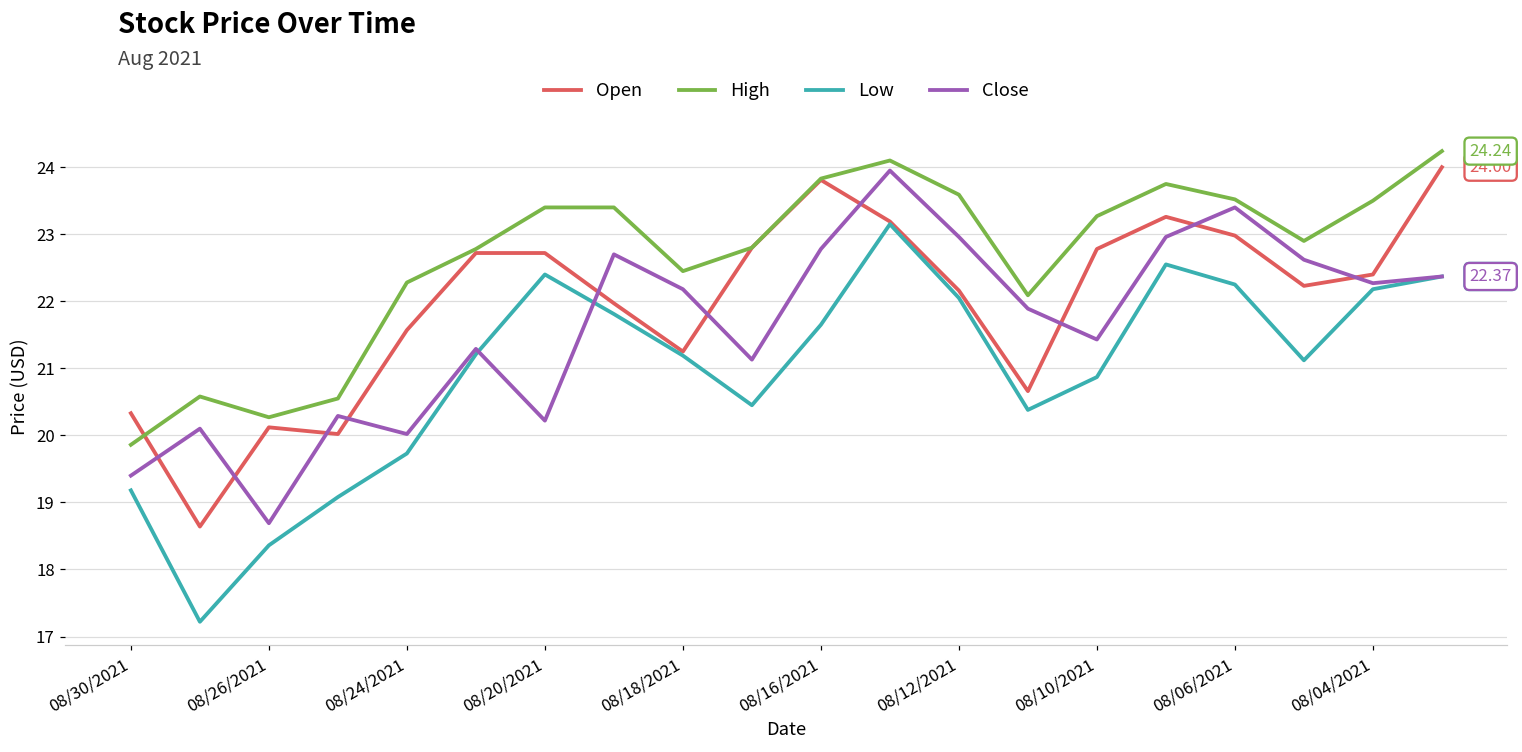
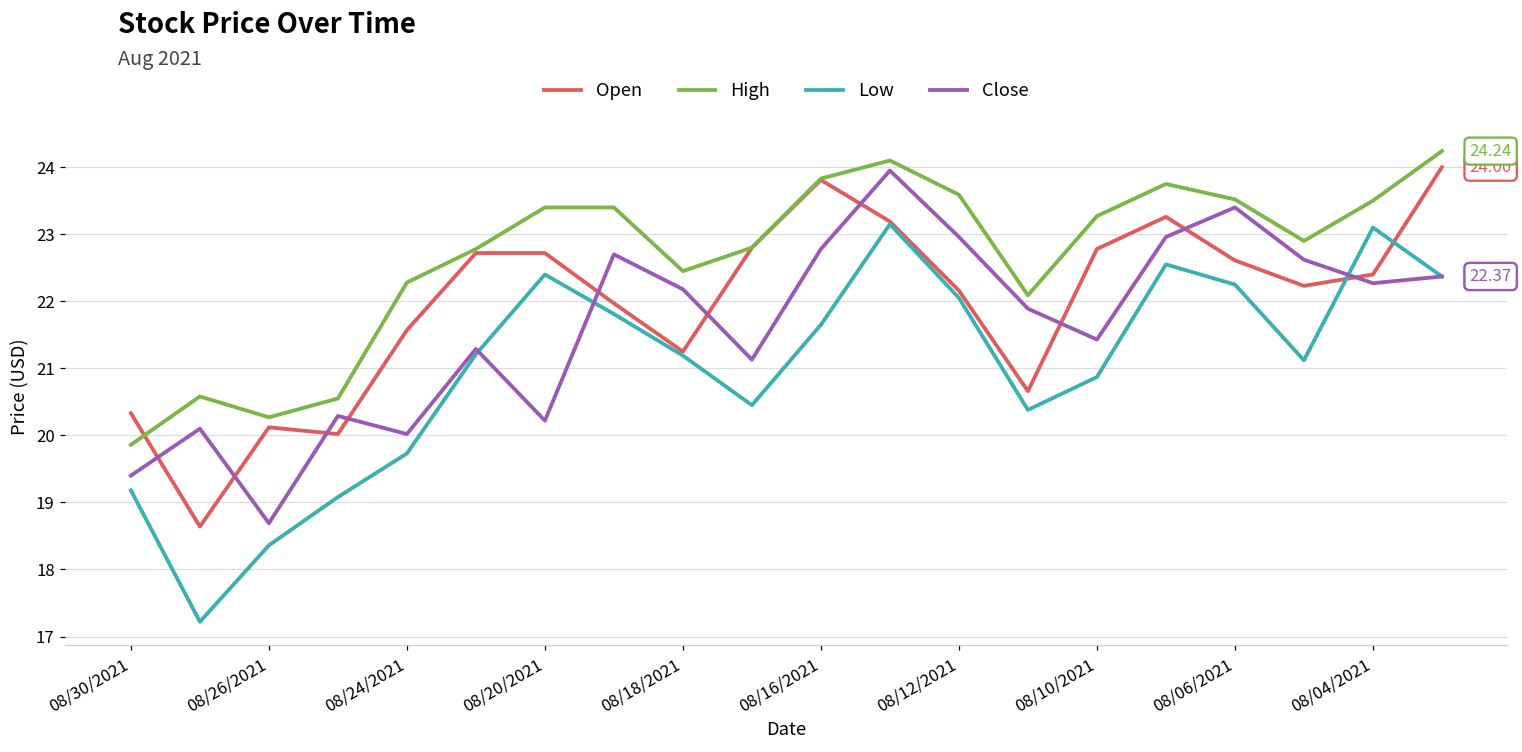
Open, 08/06/2021: 23.0 -> 22.6
Low, 08/04/2021: 22.2 -> 23.1
